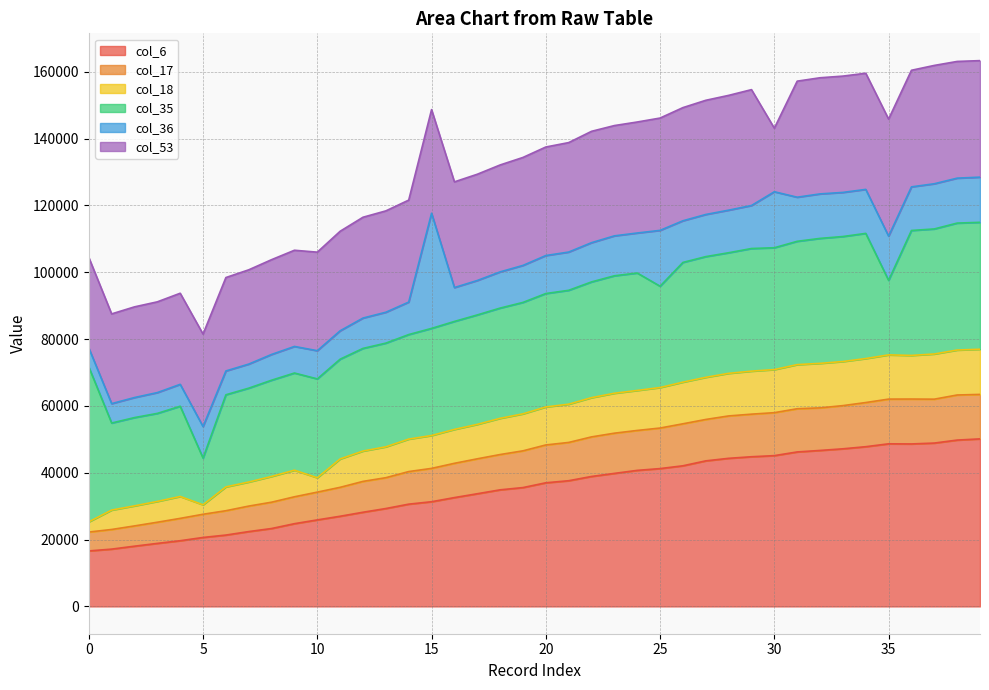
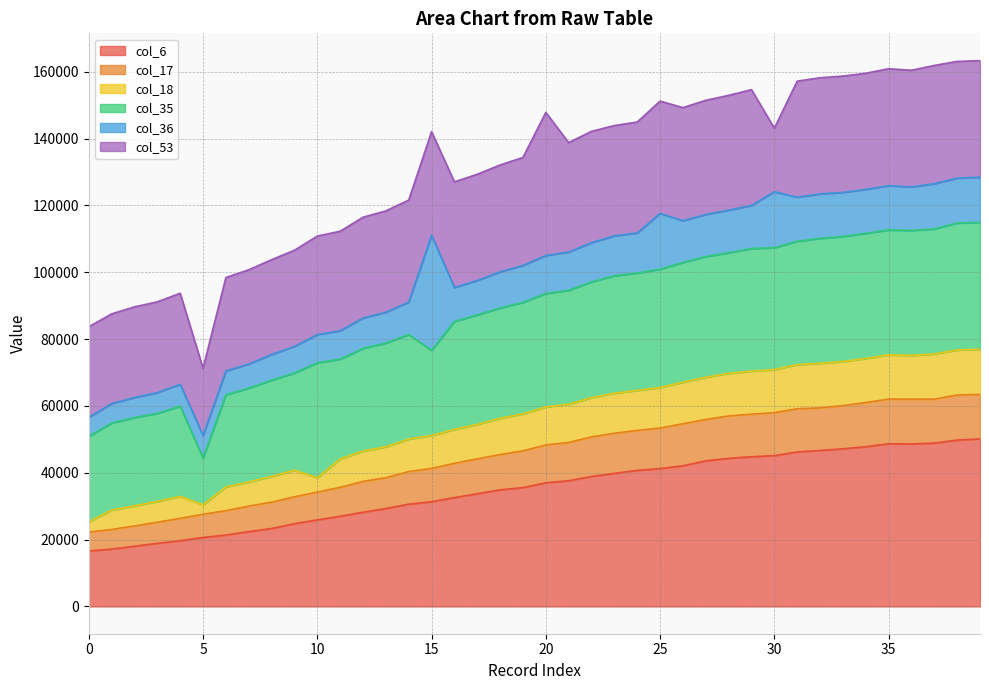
col_35, 0: 46000 -> 26000
col_36, 5: 9000 -> 7000
col_53, 5: 28000 -> 20000
col_35, 10: 30000 -> 34000
col_35, 15: 32000 -> 25000
col_53, 20: 32000 -> 43000
col_35, 25: 30000 -> 35000
col_35, 35: 22000 -> 37000
